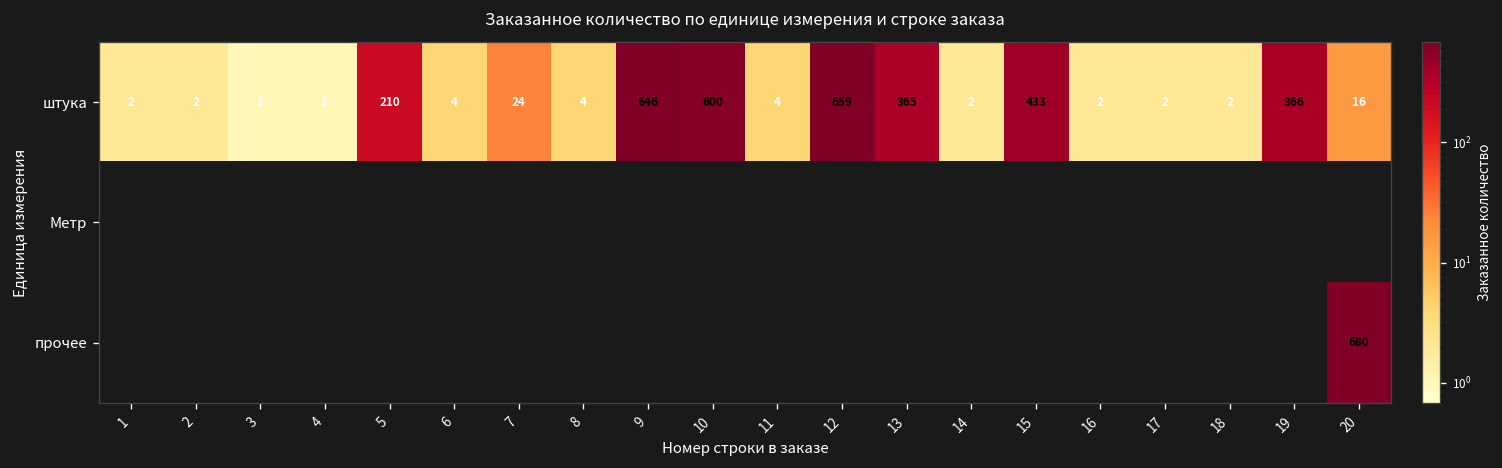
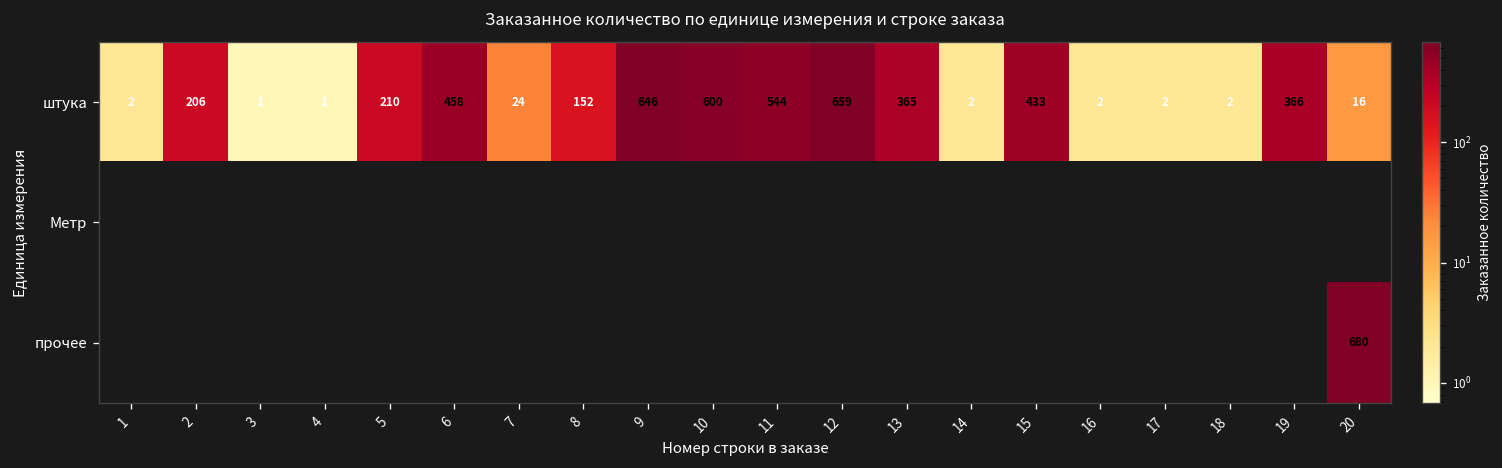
штука, 2: 2 -> 206
штука, 6: 4 -> 458
штука, 8: 4 -> 152
штука, 11: 4 -> 544
